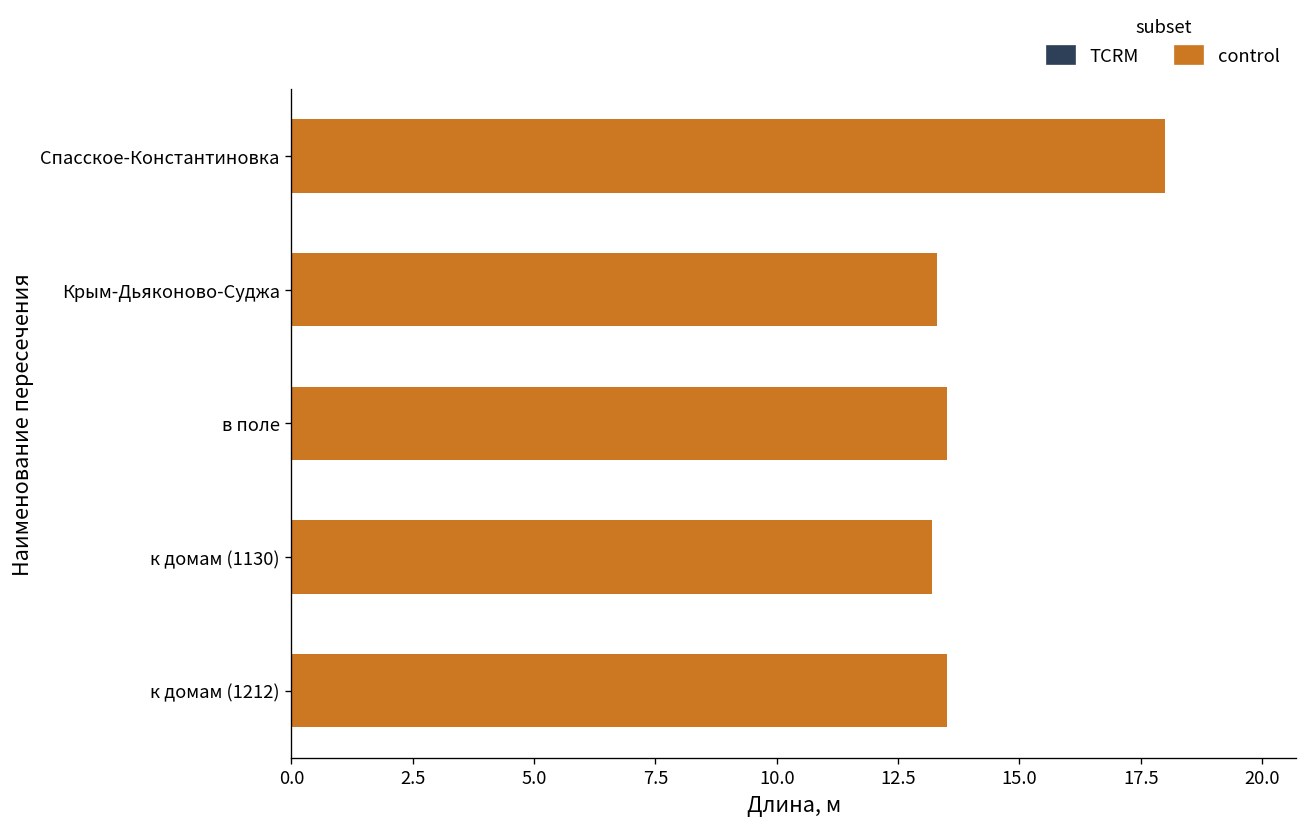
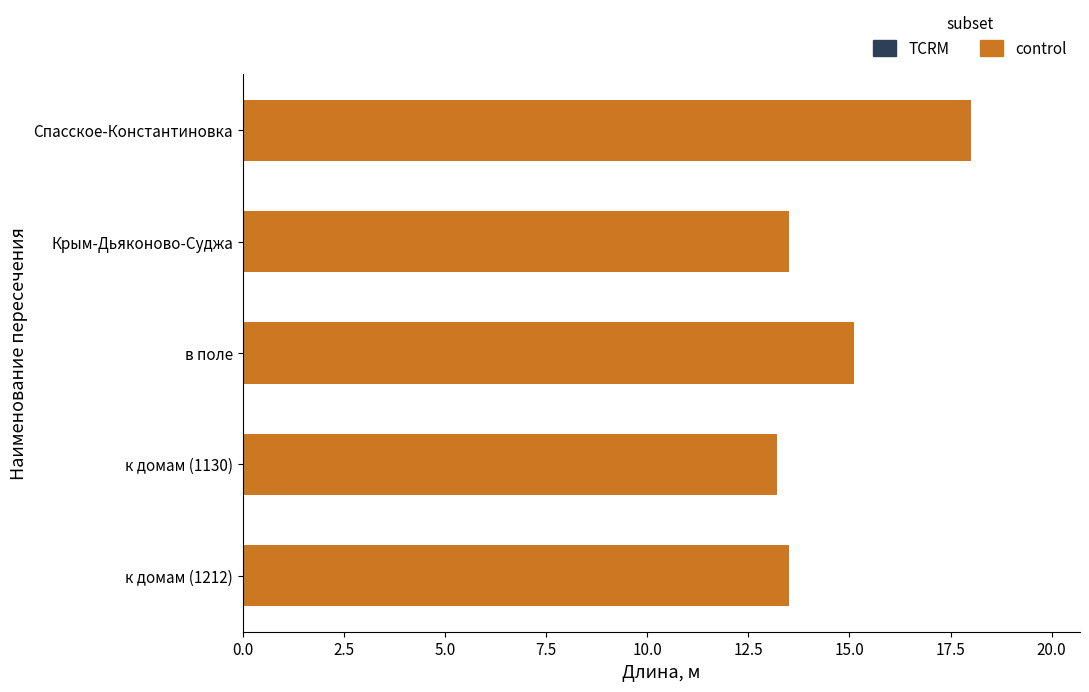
Крым-Дьяконово-Суджа: 13.3 -> 13.5
в поле: 13.5 -> 15.1
